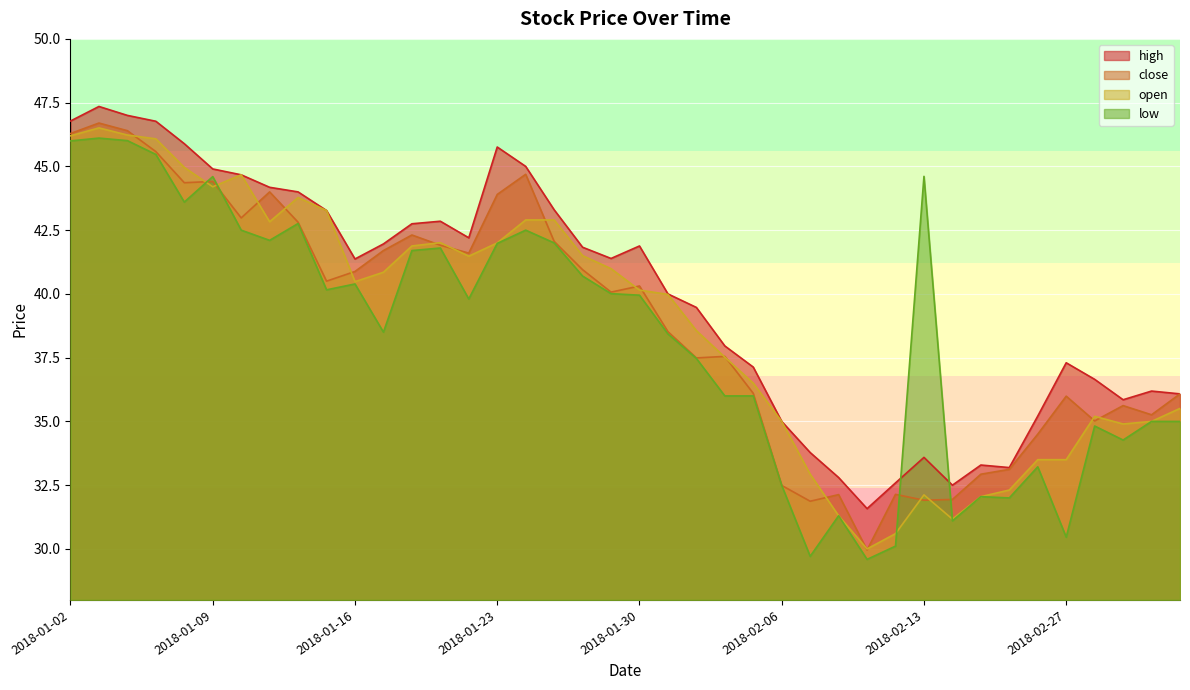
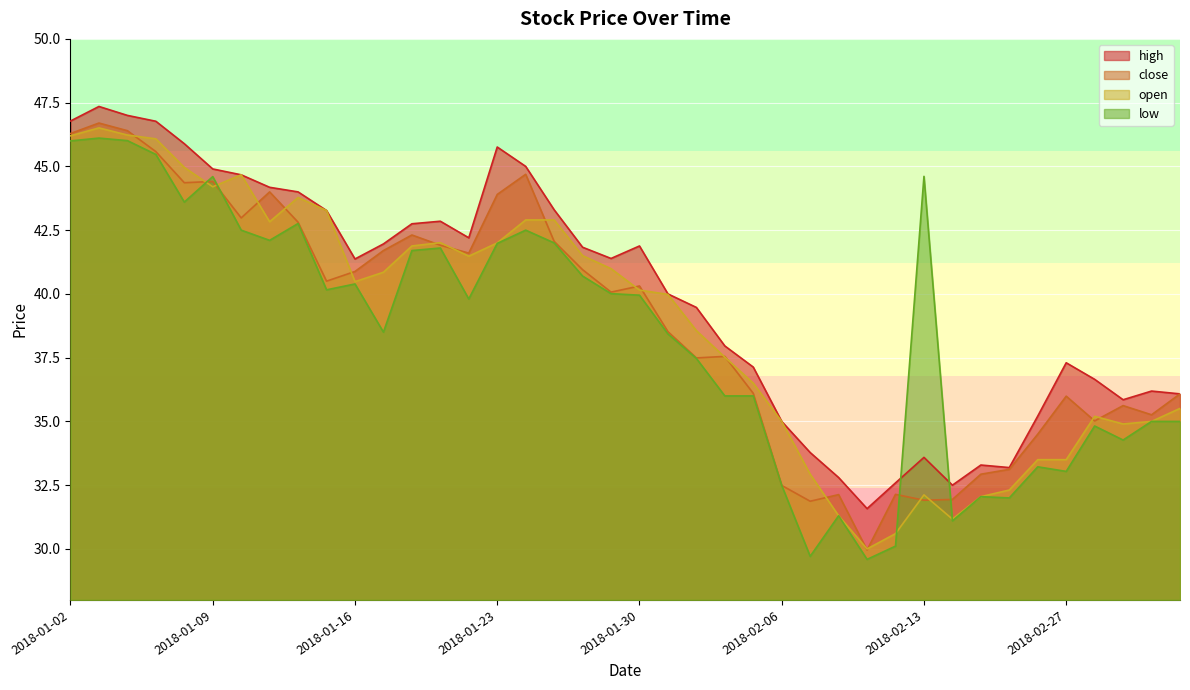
low, 2018-02-27: 30.5 -> 33.0
